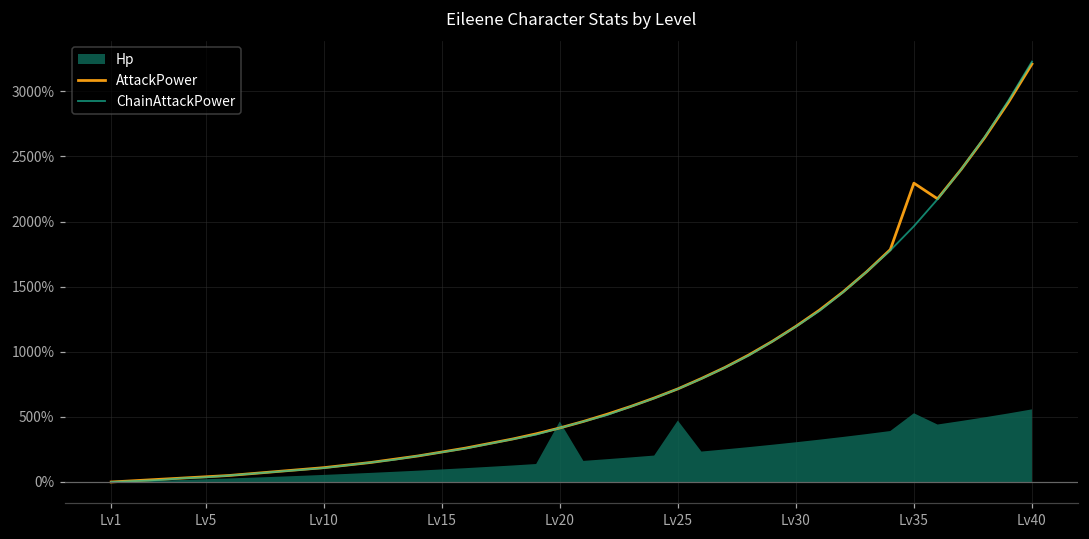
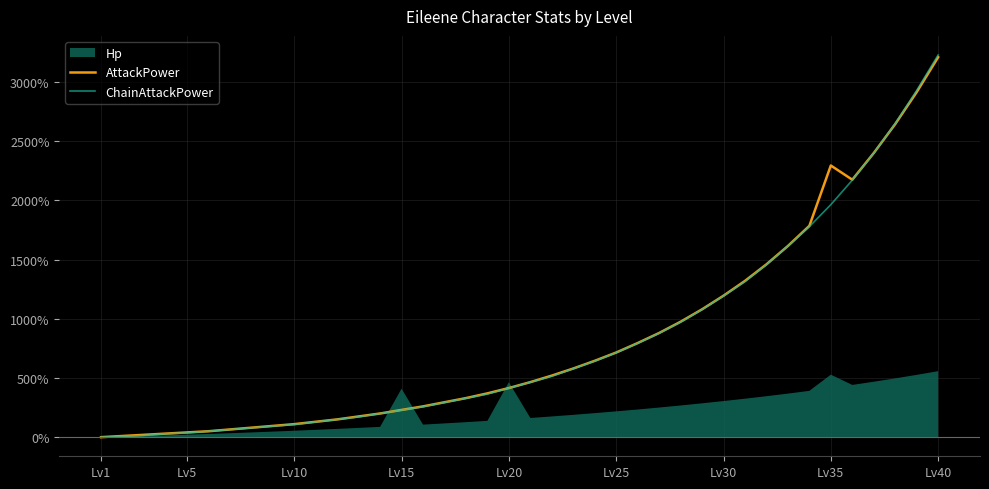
Hp, Lv15: 100% -> 410%
Hp, Lv25: 470% -> 220%
